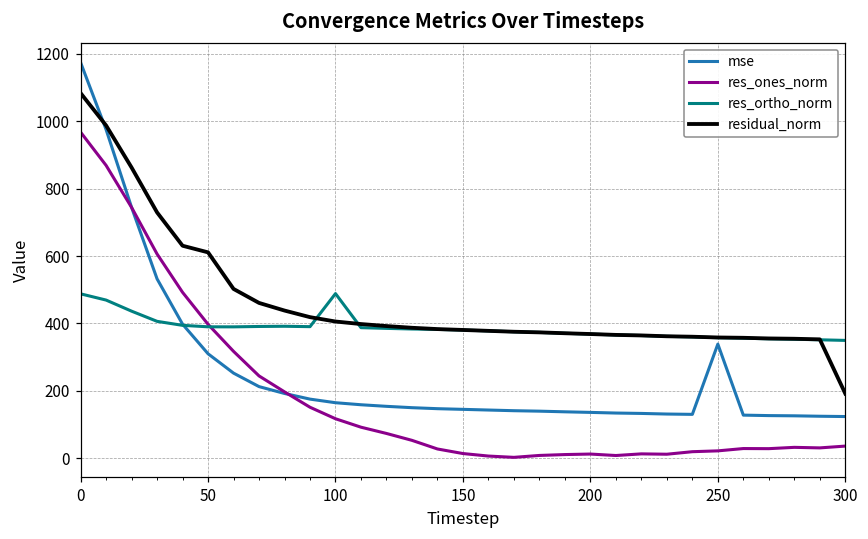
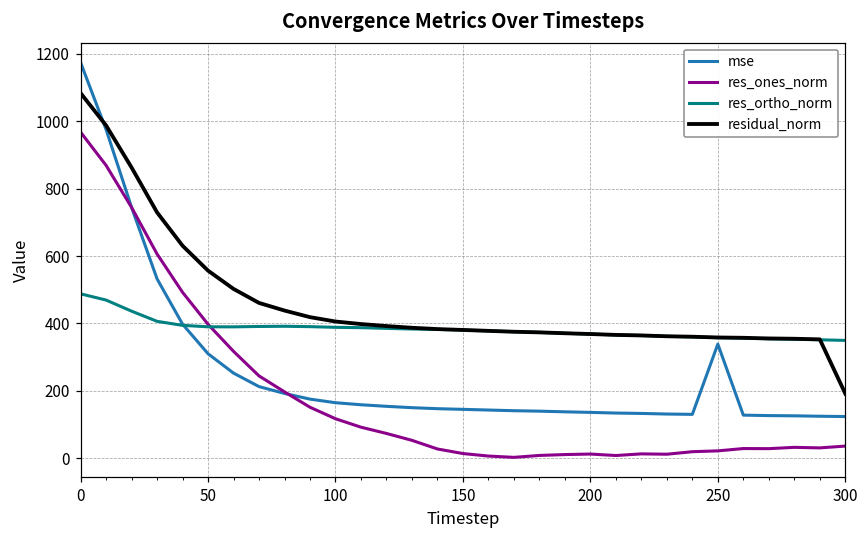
residual_norm, 50: 610 -> 560
res_ortho_norm, 100: 490 -> 390
